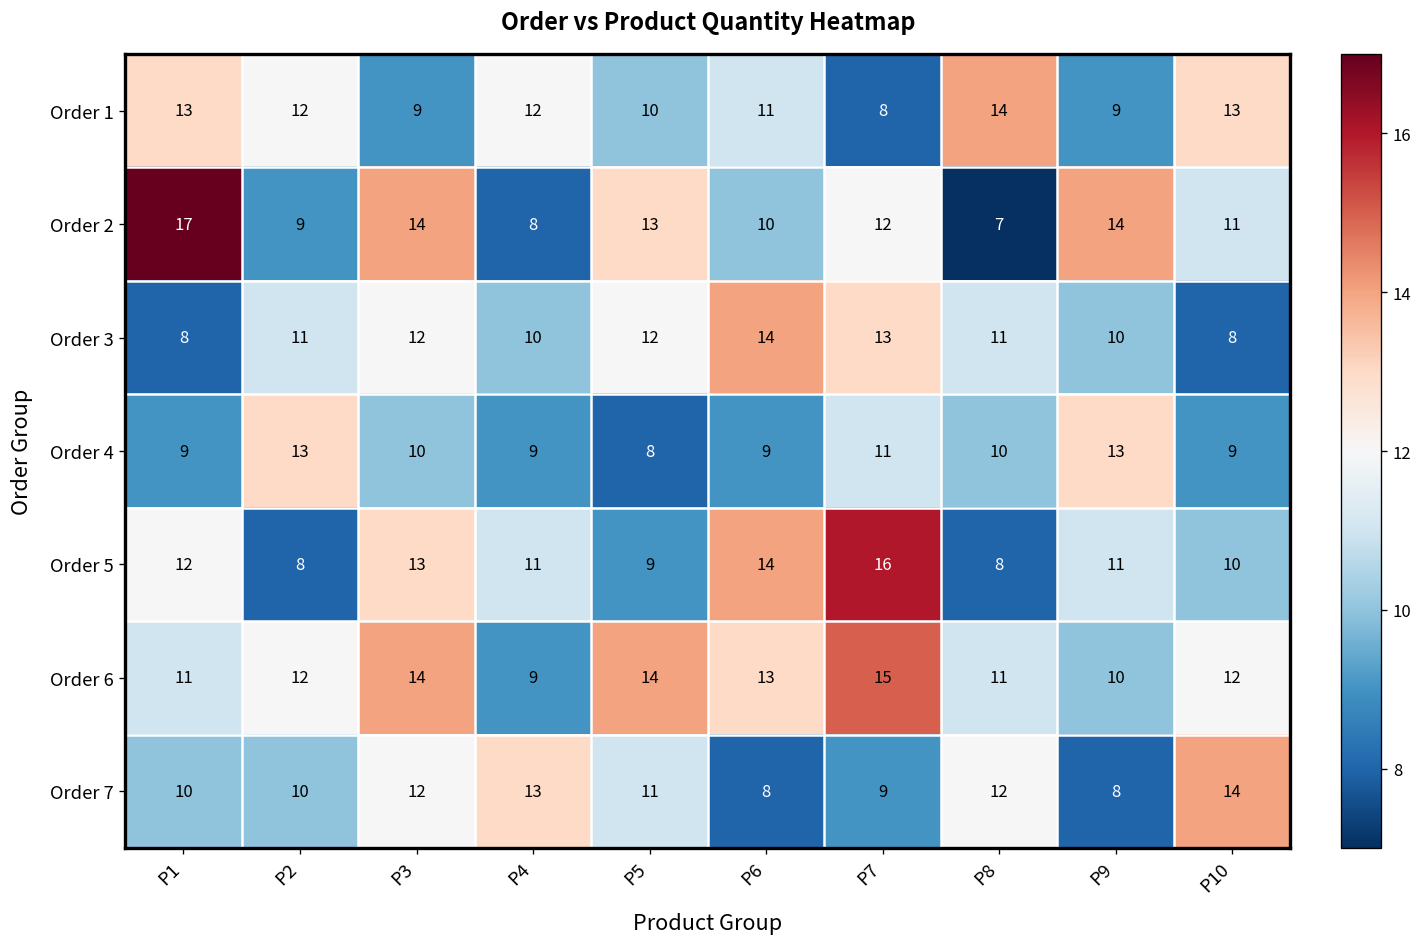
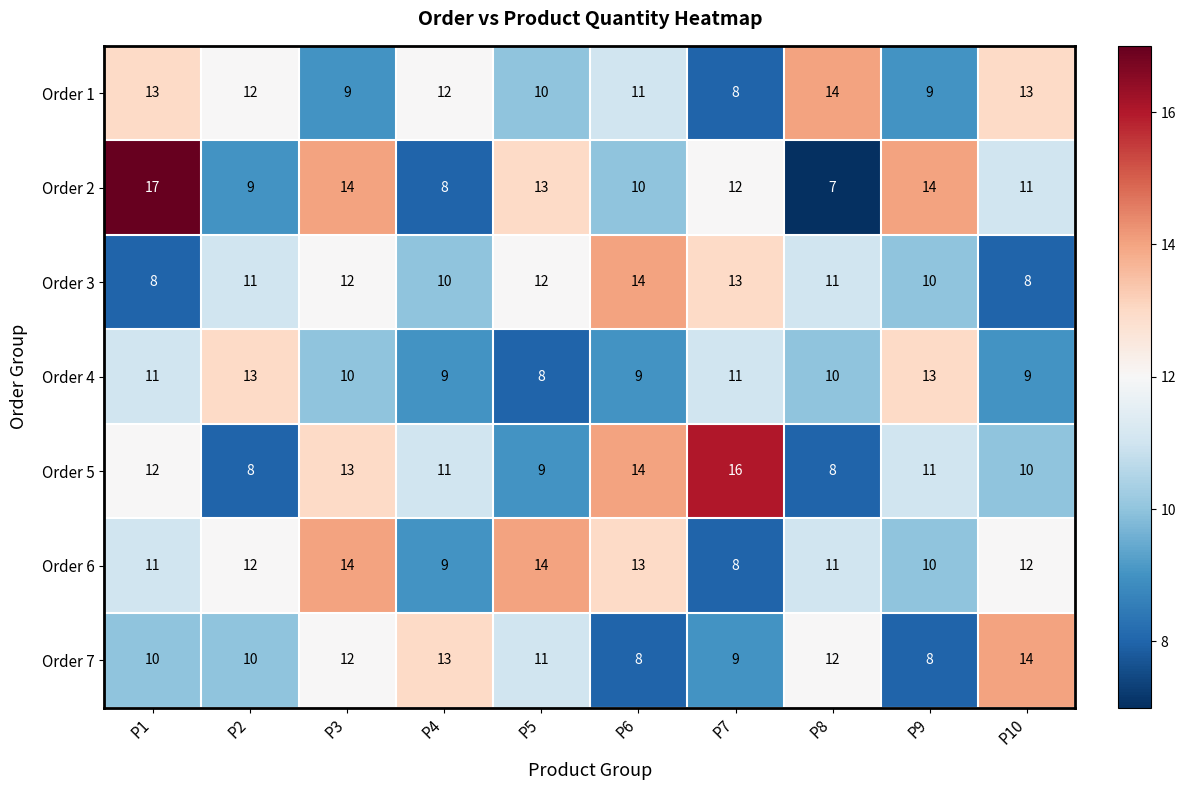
Order 4, P1: 9 -> 11
Order 6, P7: 15 -> 8
